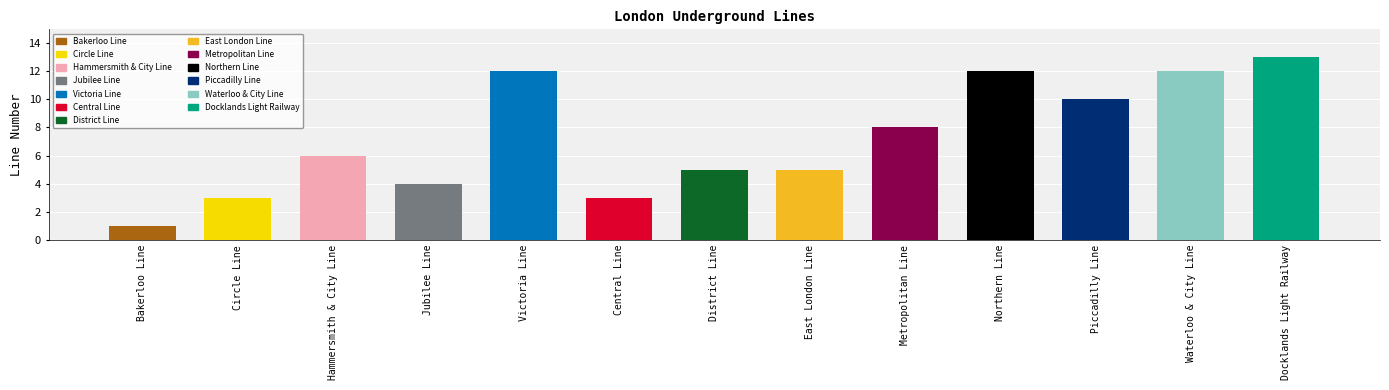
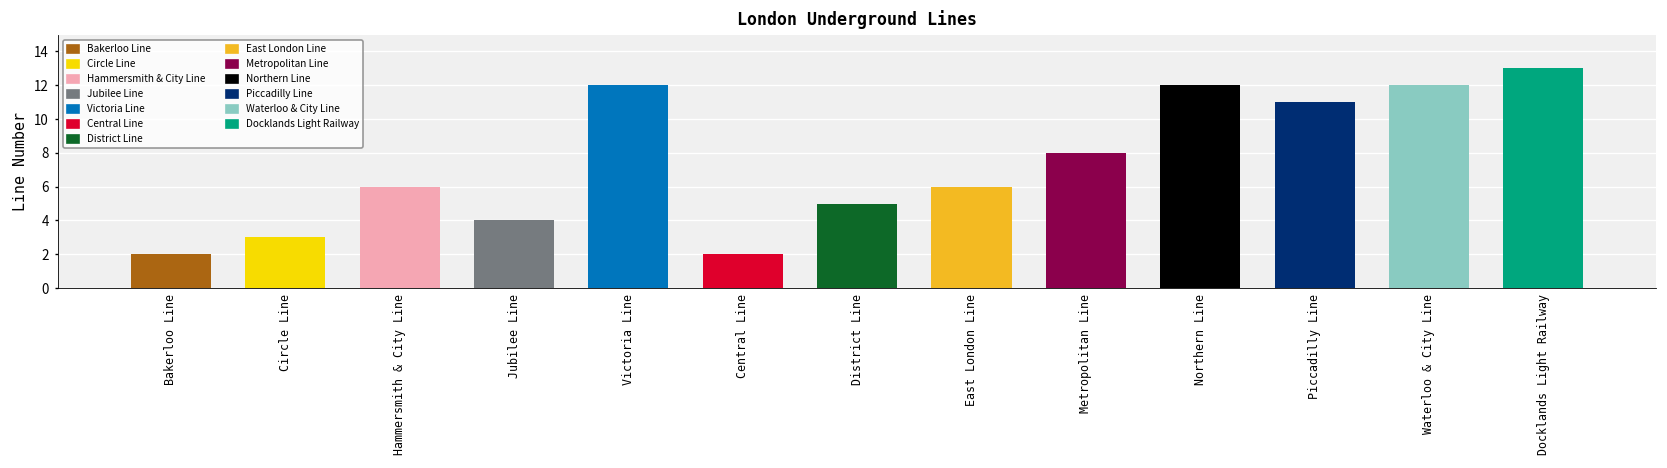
Bakerloo Line: 1 -> 2
Central Line: 3 -> 2
East London Line: 5 -> 6
Piccadilly Line: 10 -> 11
